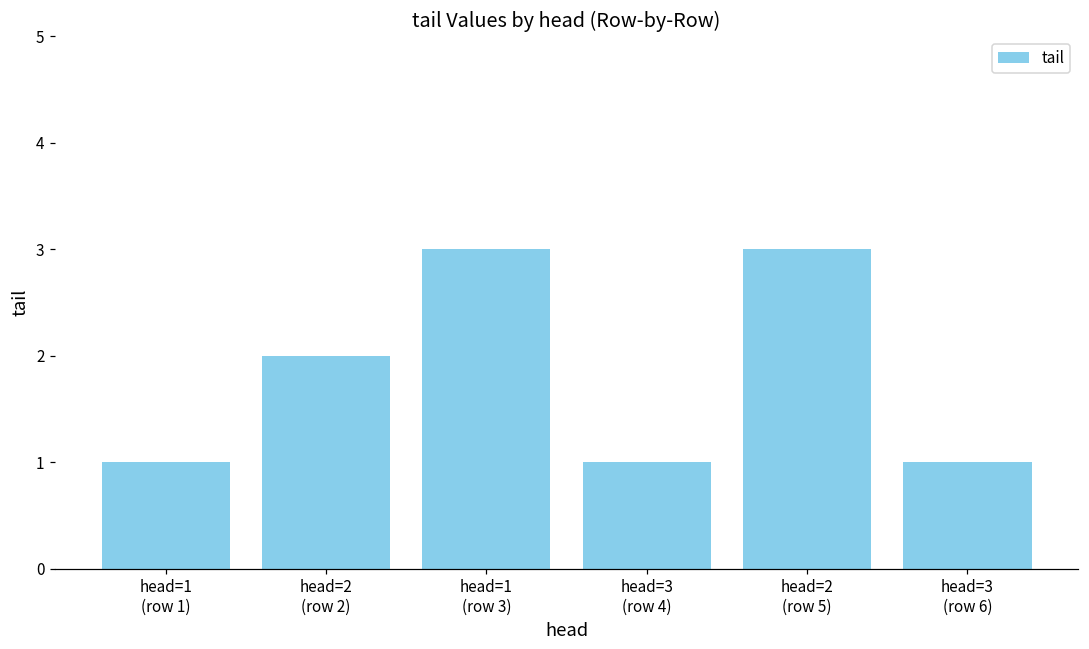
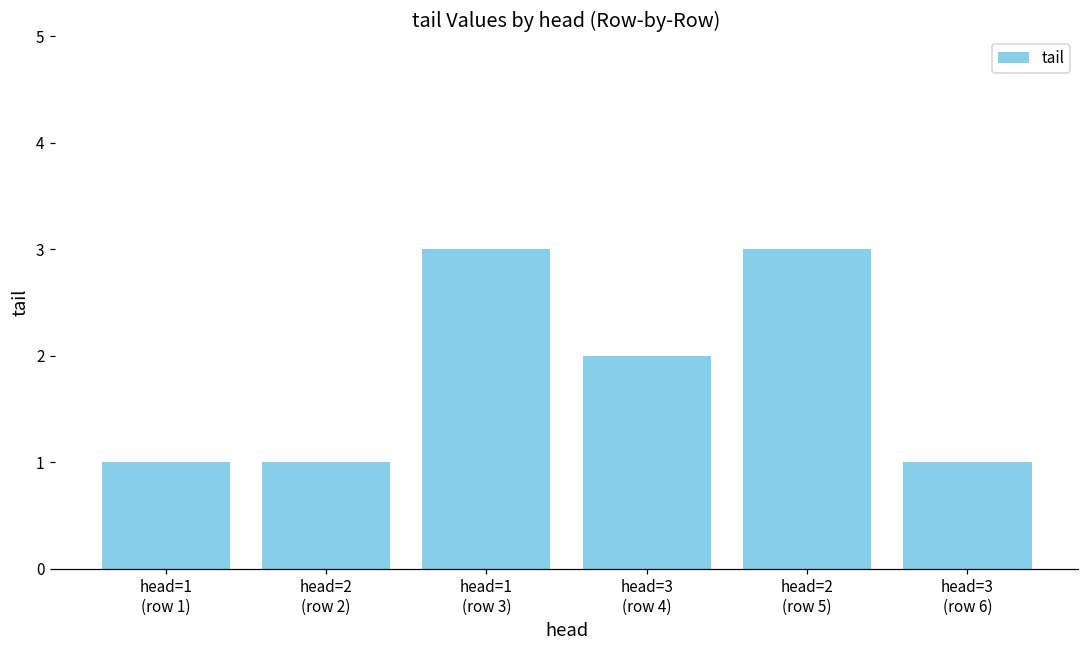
head=2 (row 2): 2 -> 1
head=3 (row 4): 1 -> 2
